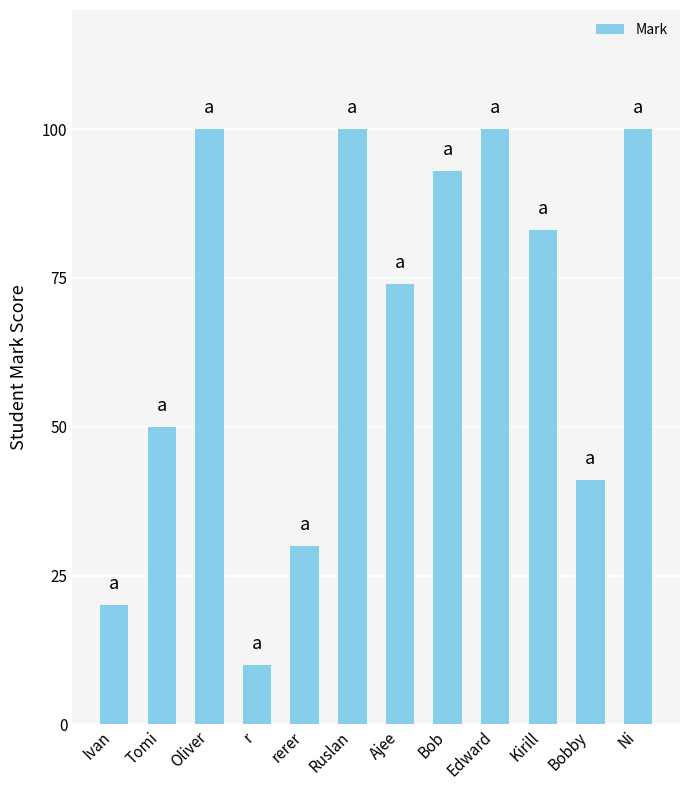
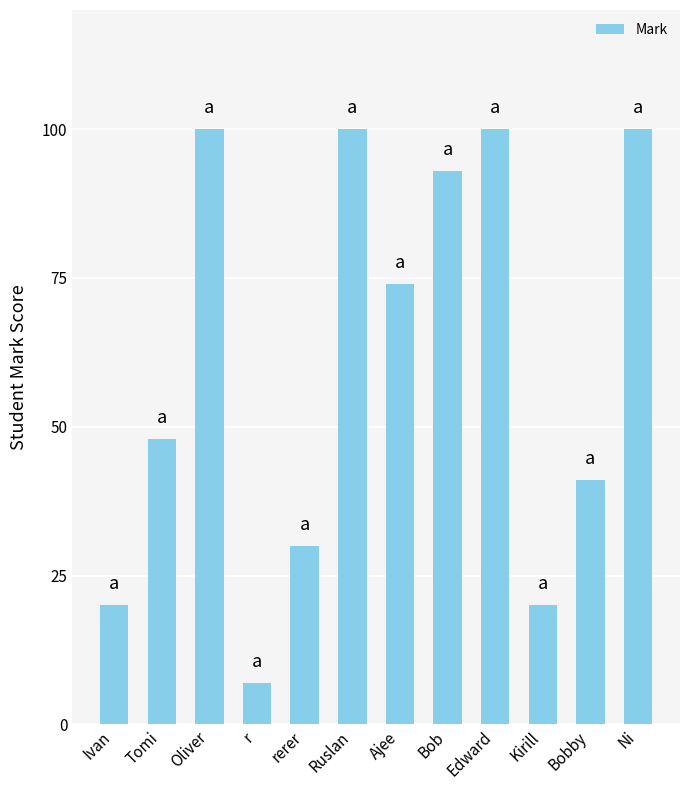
Tomi: 50 -> 48
r: 10 -> 7
Kirill: 83 -> 20
